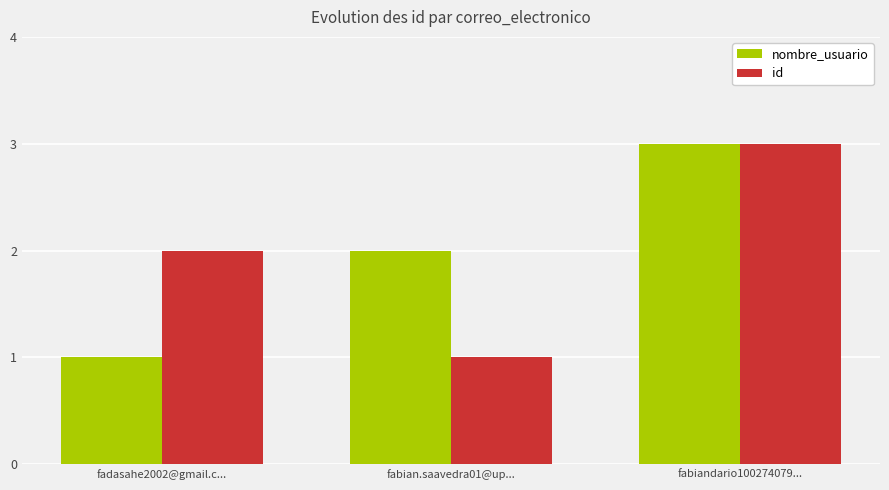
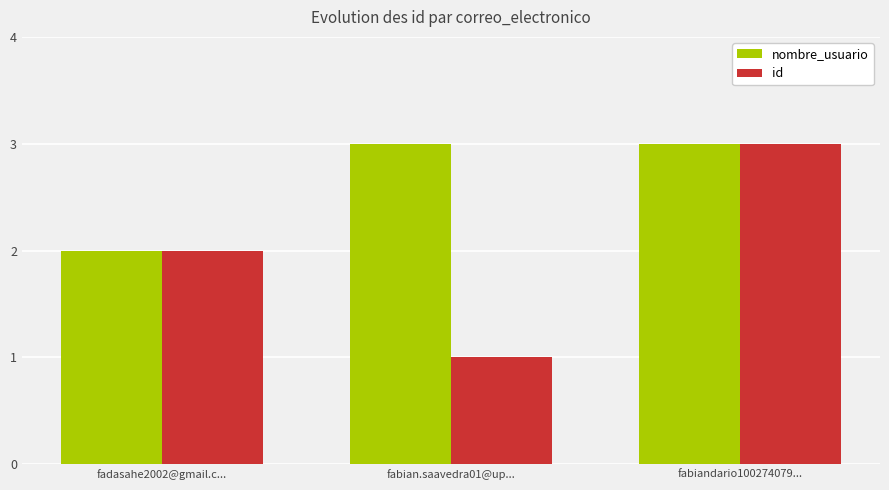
nombre_usuario, fadasahe2002@gmail.c...: 1 -> 2
nombre_usuario, fabian.saavedra01@up...: 2 -> 3
